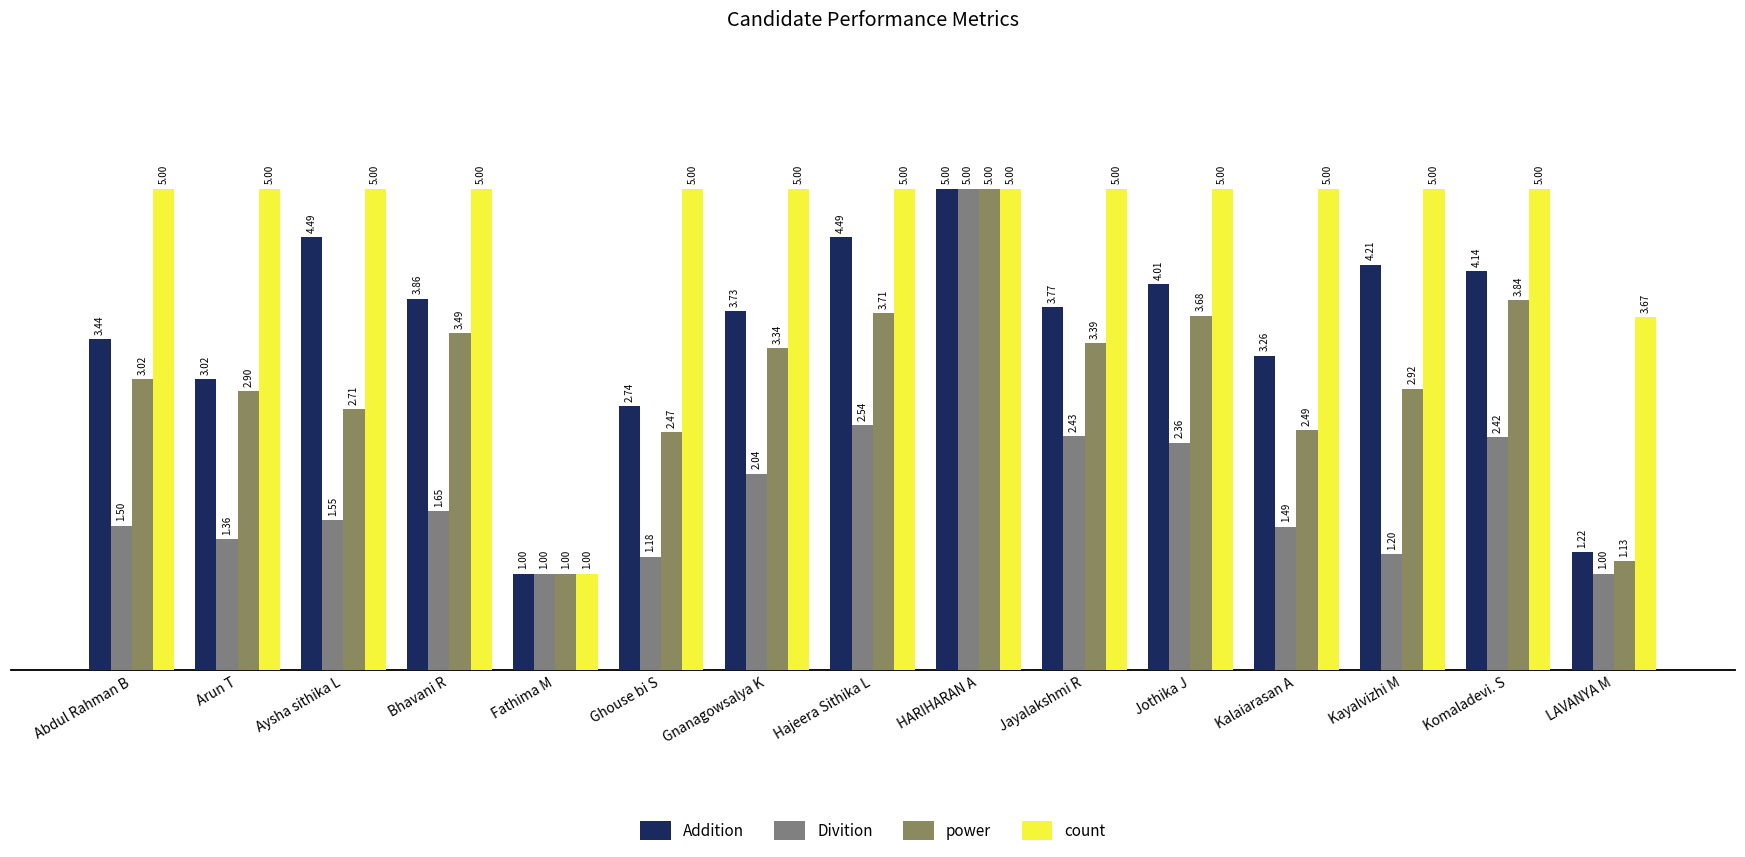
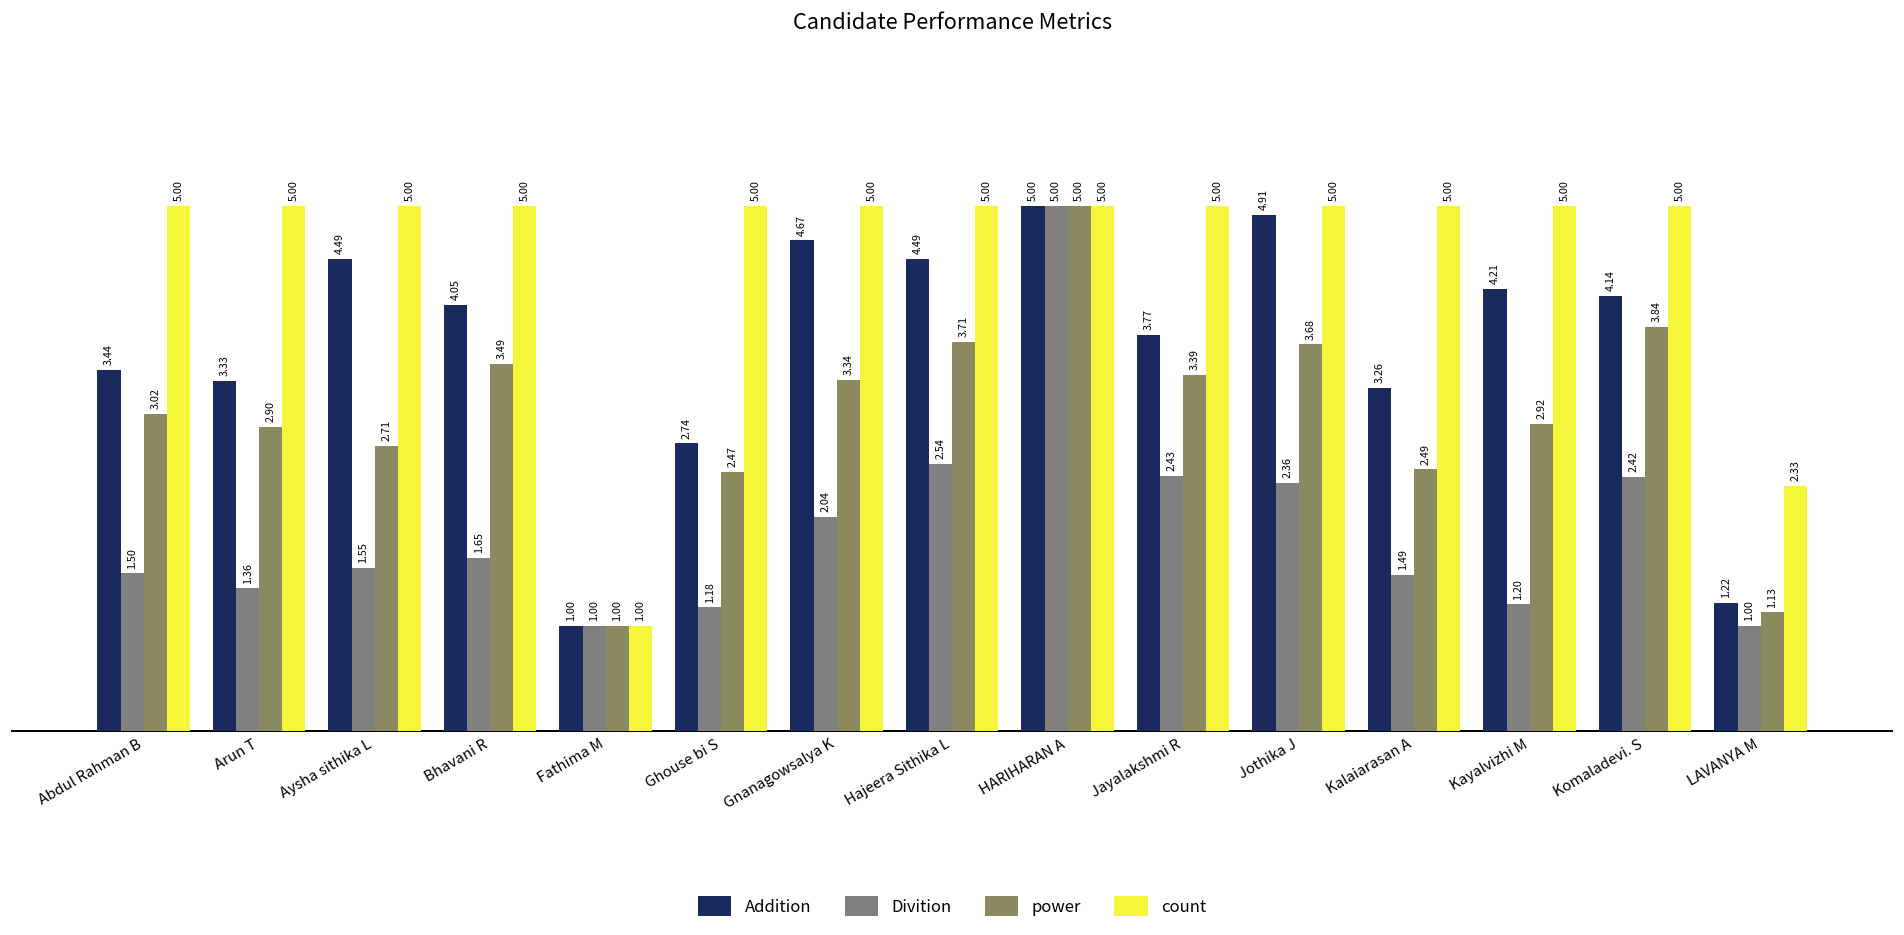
Addition, Arun T: 3.02 -> 3.33
Addition, Bhavani R: 3.86 -> 4.05
Addition, Gnanagowsalya K: 3.73 -> 4.67
Addition, Jothika J: 4.01 -> 4.91
count, LAVANYA M: 3.67 -> 2.33
